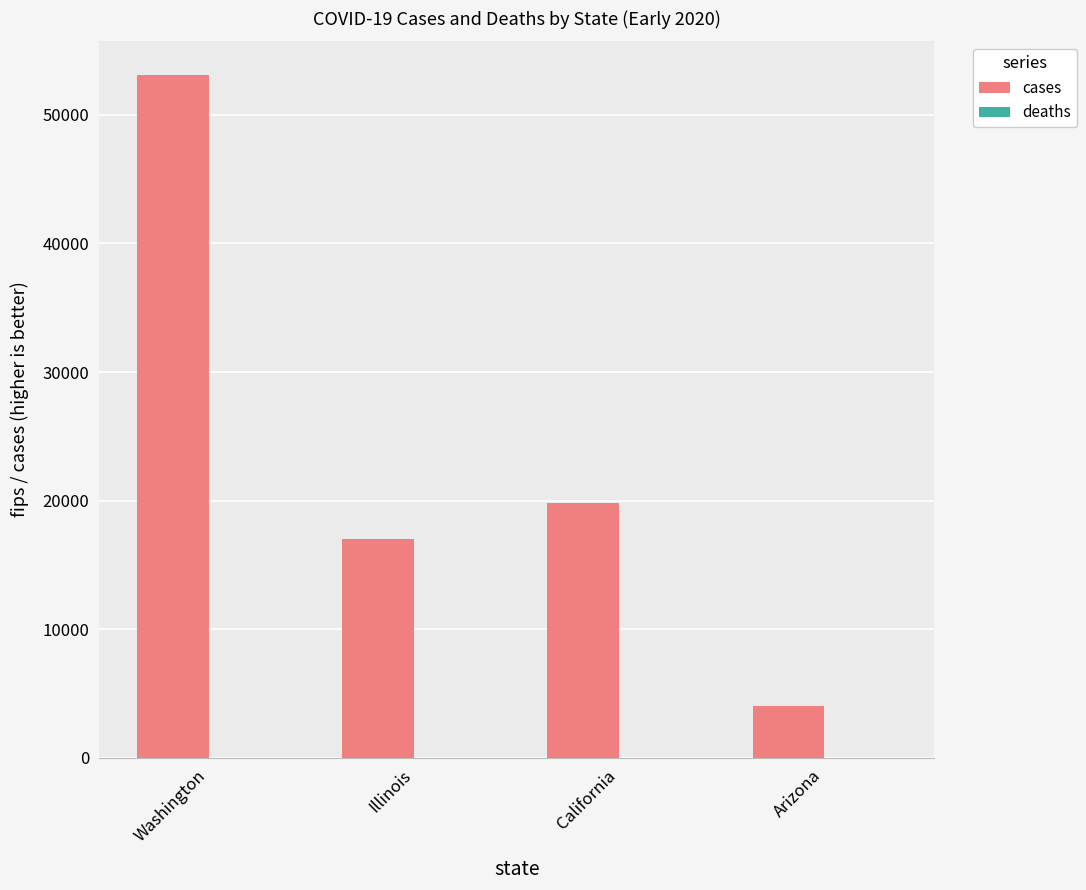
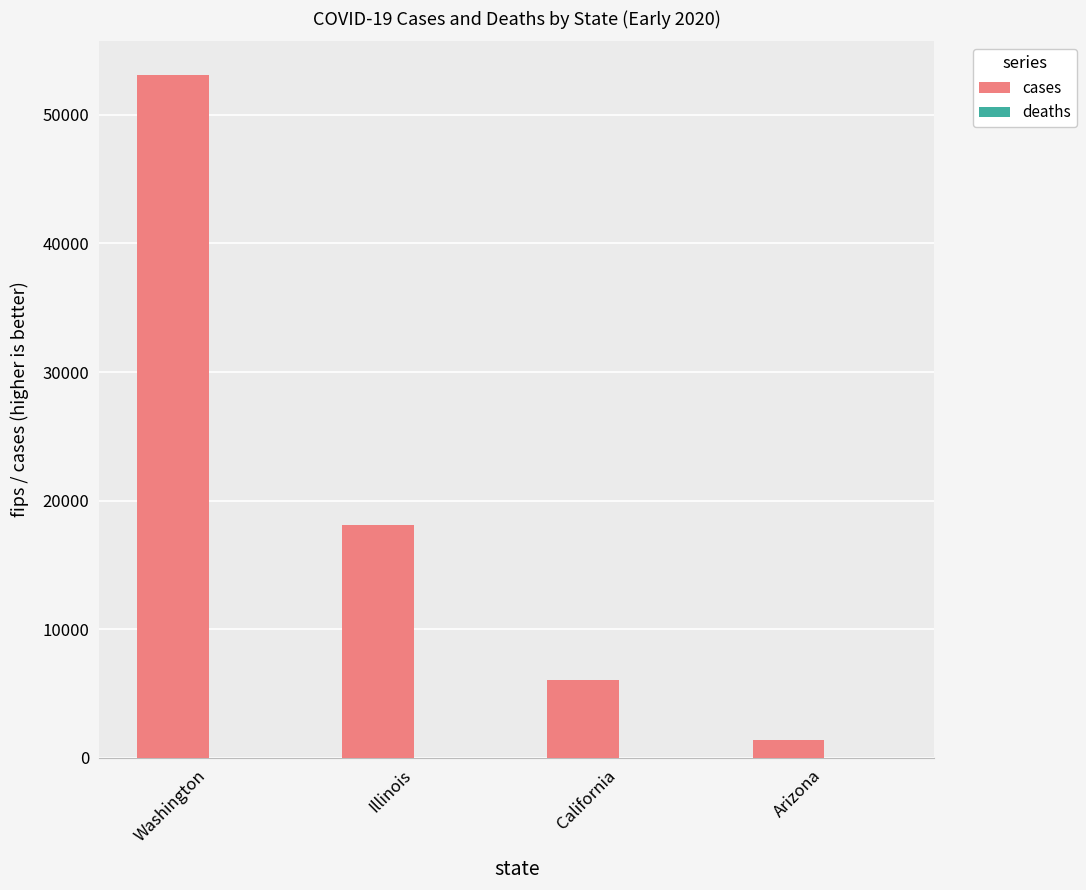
cases, Illinois: 17000 -> 18100
cases, California: 19900 -> 6100
cases, Arizona: 4000 -> 1400
